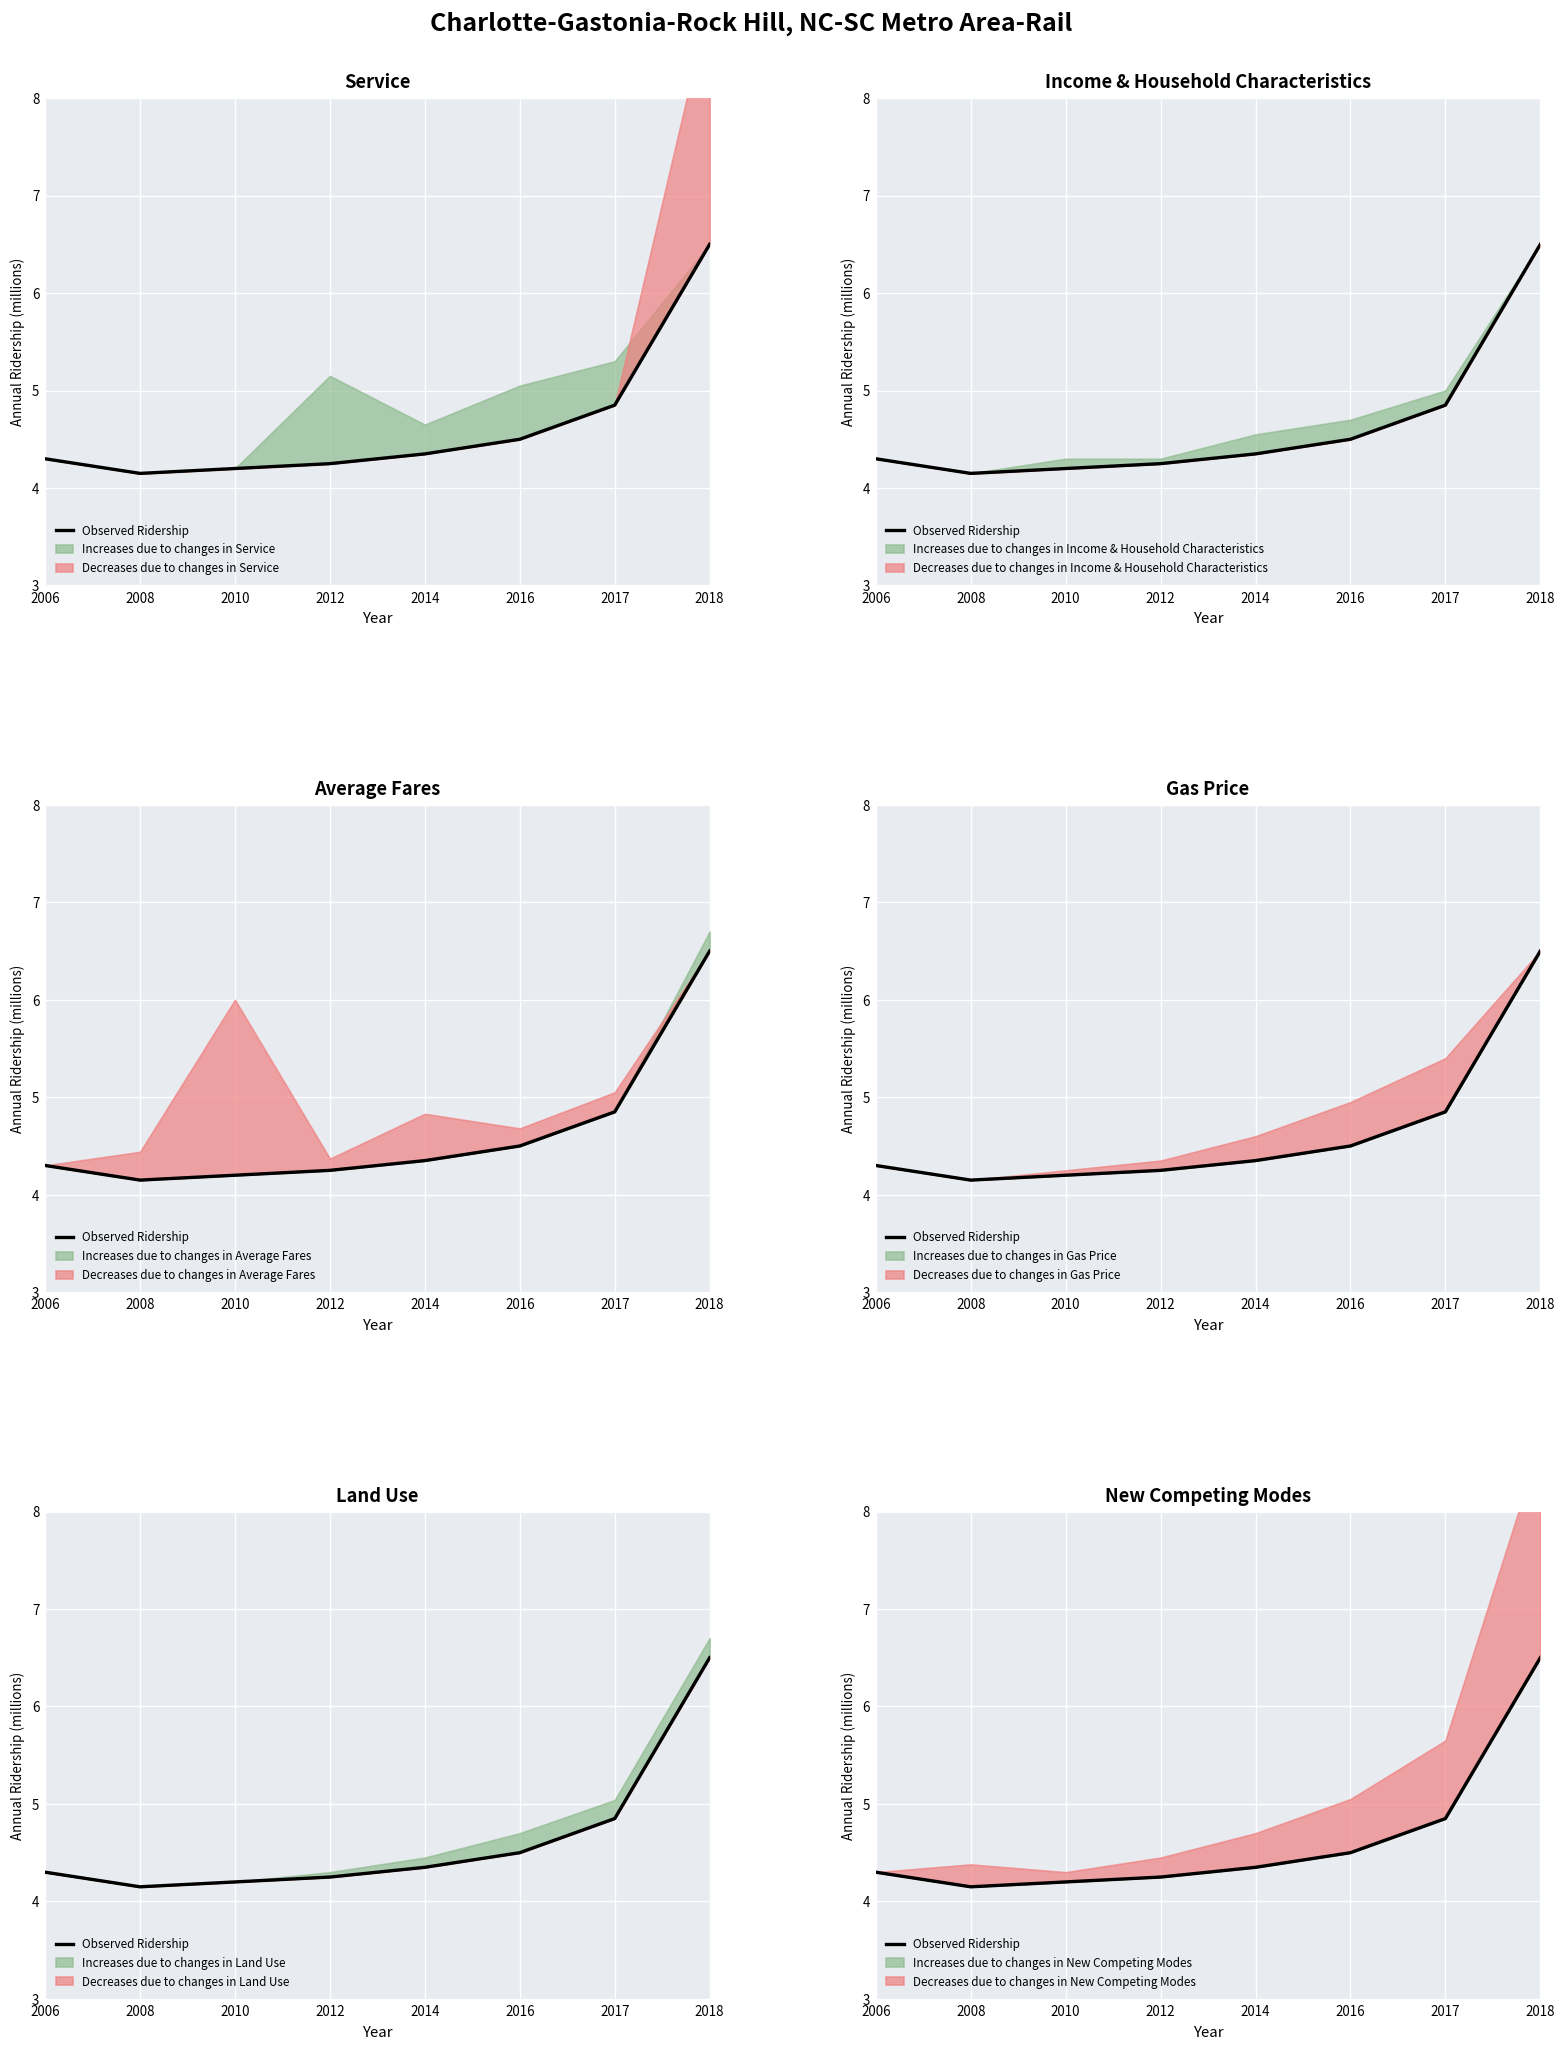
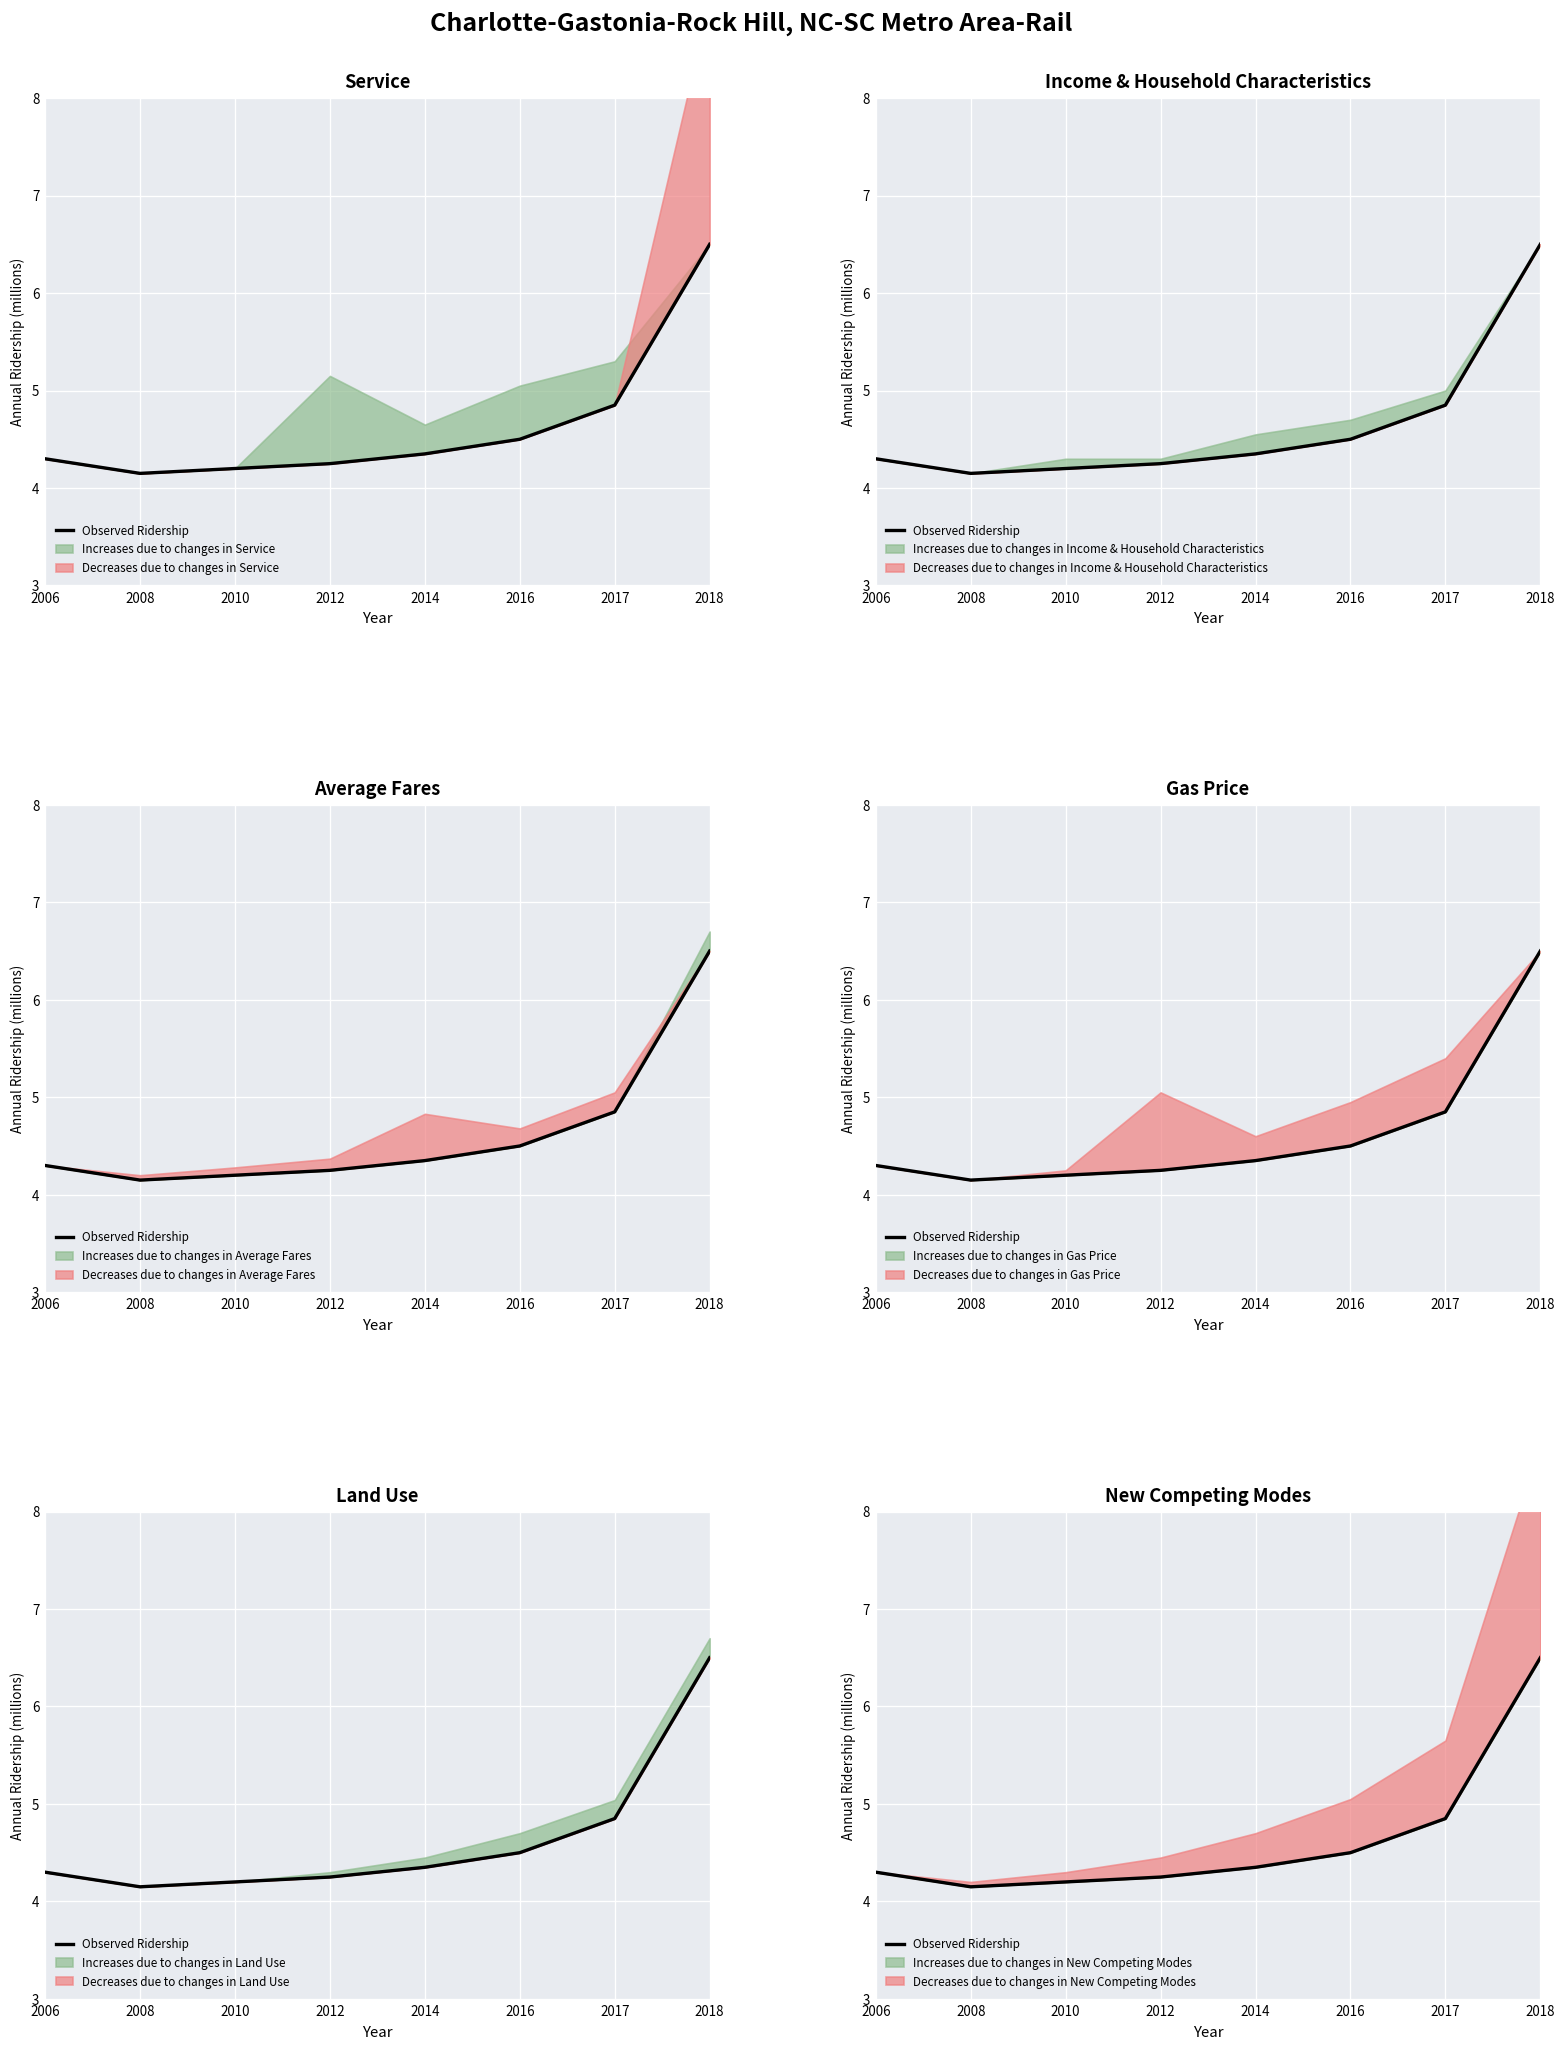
Average Fares, Decreases due to changes in Average Fares, 2008: 0.3 -> 0.0
Average Fares, Decreases due to changes in Average Fares, 2010: 1.8 -> 0.1
Gas Price, Decreases due to changes in Gas Price, 2012: 0.1 -> 0.8
New Competing Modes, Decreases due to changes in New Competing Modes, 2008: 0.2 -> 0.0
